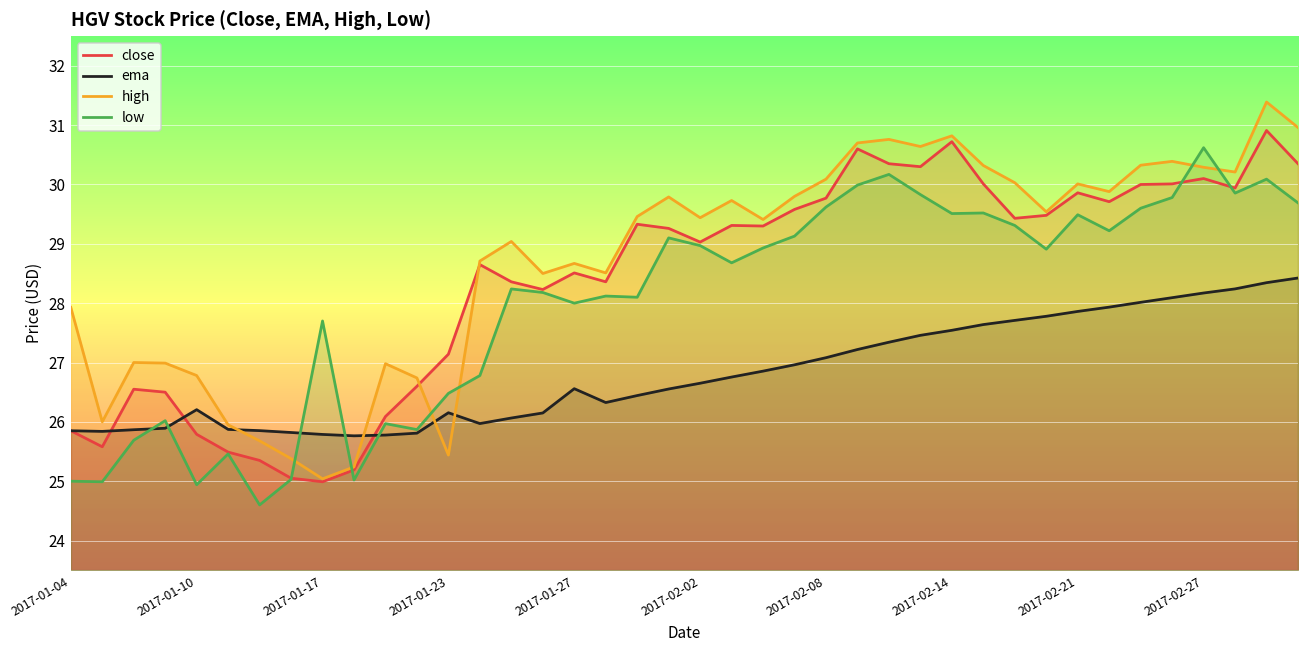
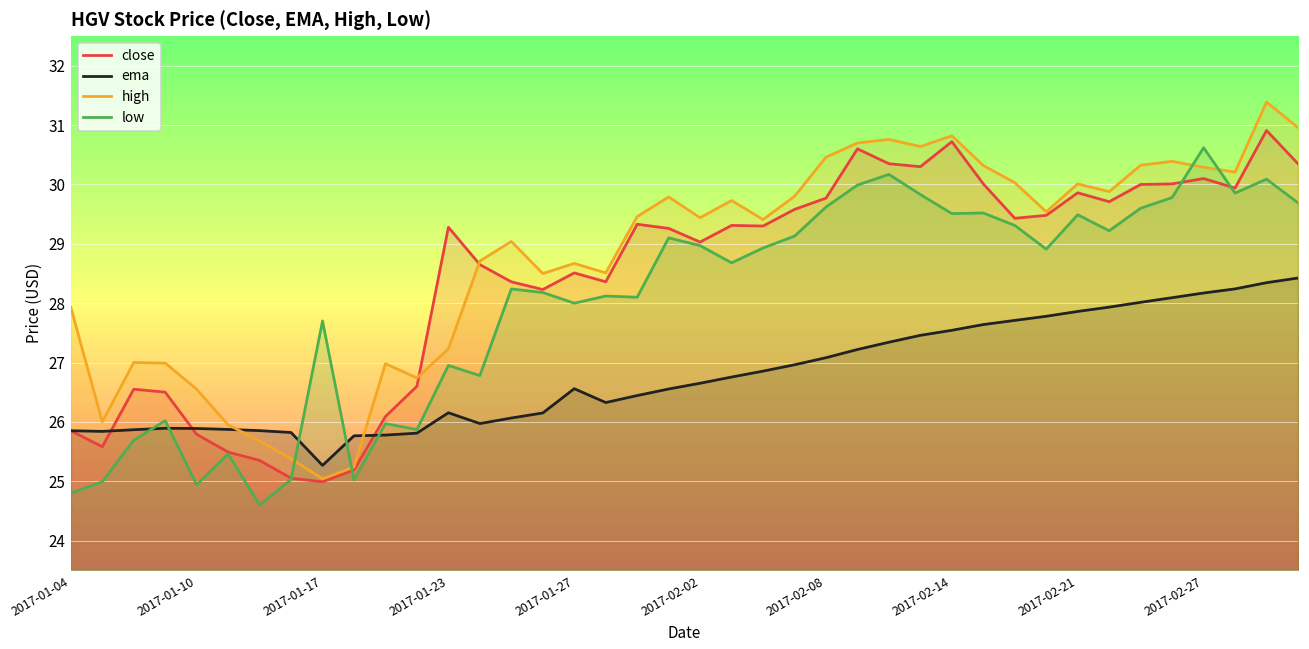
low, 2017-01-04: 25.0 -> 24.8
ema, 2017-01-10: 26.2 -> 25.9
high, 2017-01-10: 26.8 -> 26.5
ema, 2017-01-17: 25.8 -> 25.3
close, 2017-01-23: 27.1 -> 29.3
high, 2017-01-23: 25.4 -> 27.2
low, 2017-01-23: 26.5 -> 27.0
high, 2017-02-08: 30.1 -> 30.5
